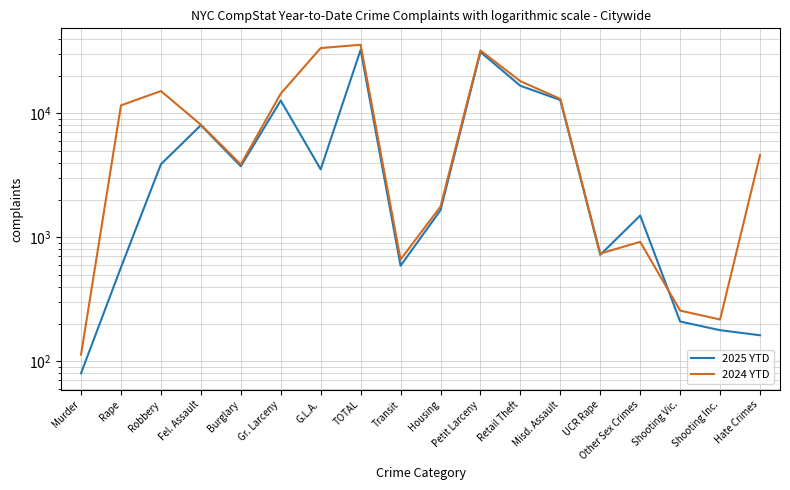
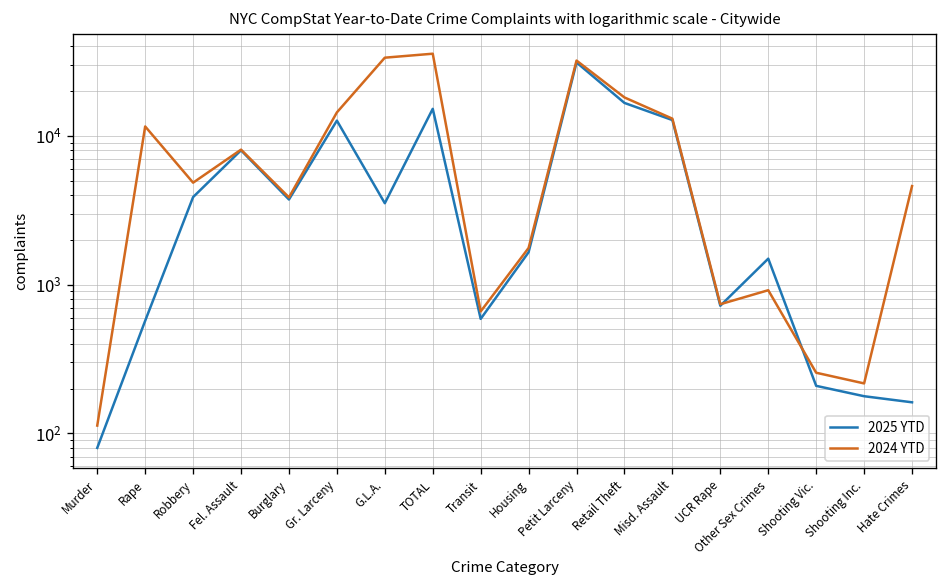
2024 YTD, Robbery: 15000 -> 4800
2025 YTD, TOTAL: 32000 -> 15000
